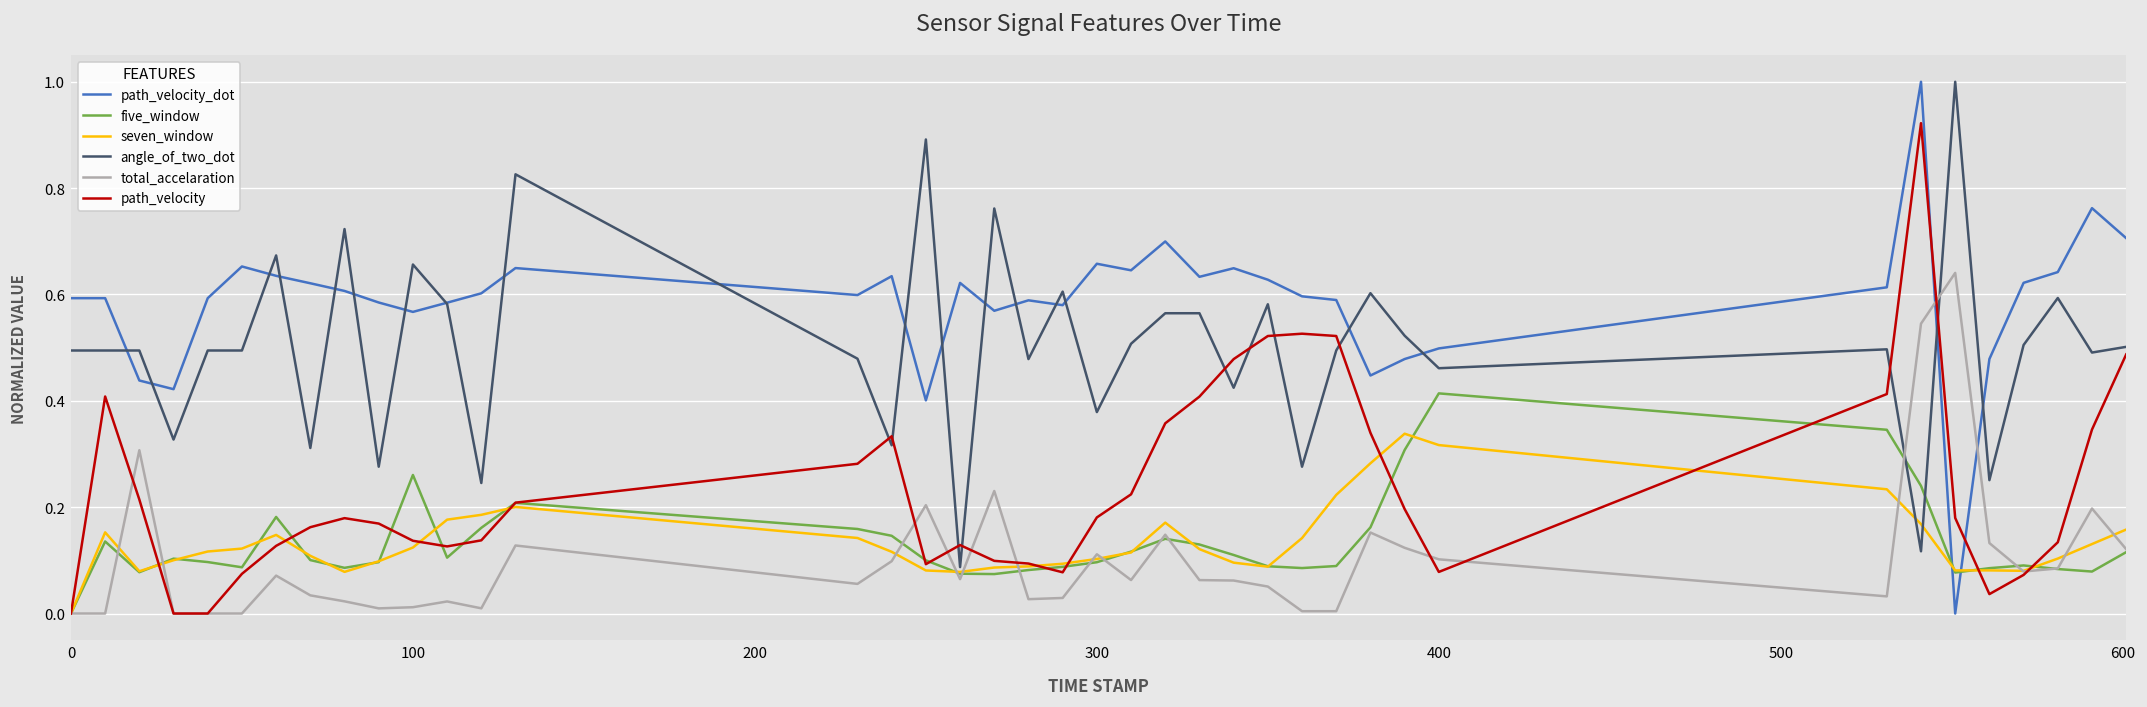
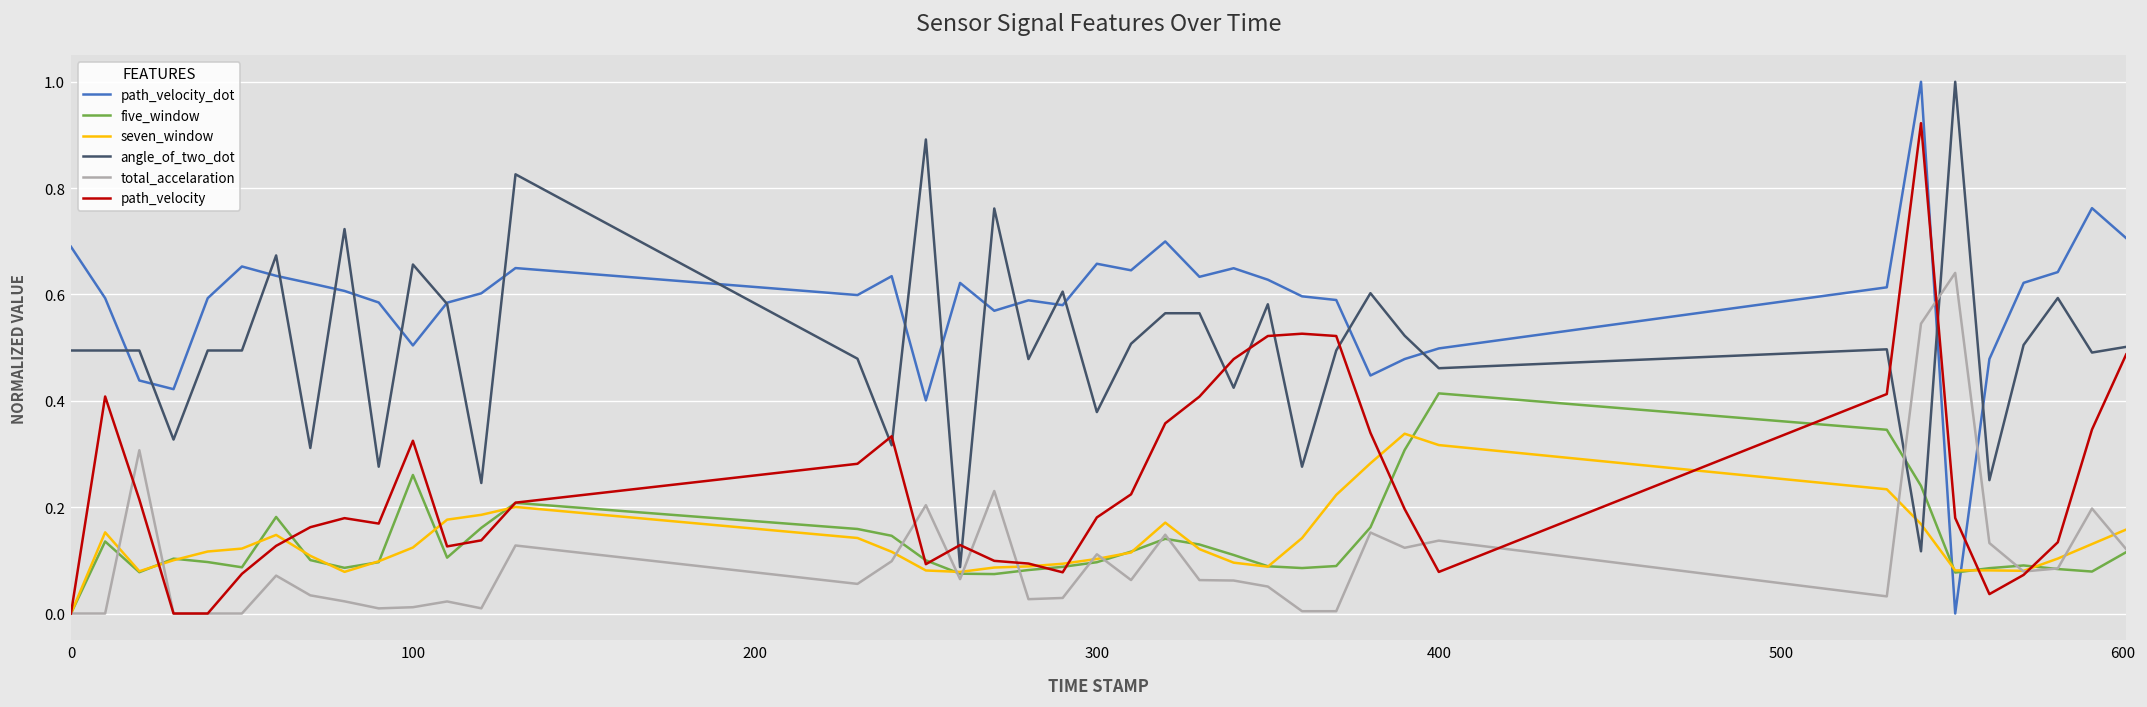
path_velocity_dot, 0: 0.59 -> 0.69
path_velocity_dot, 100: 0.57 -> 0.50
path_velocity, 100: 0.14 -> 0.32
total_accelaration, 400: 0.10 -> 0.14
